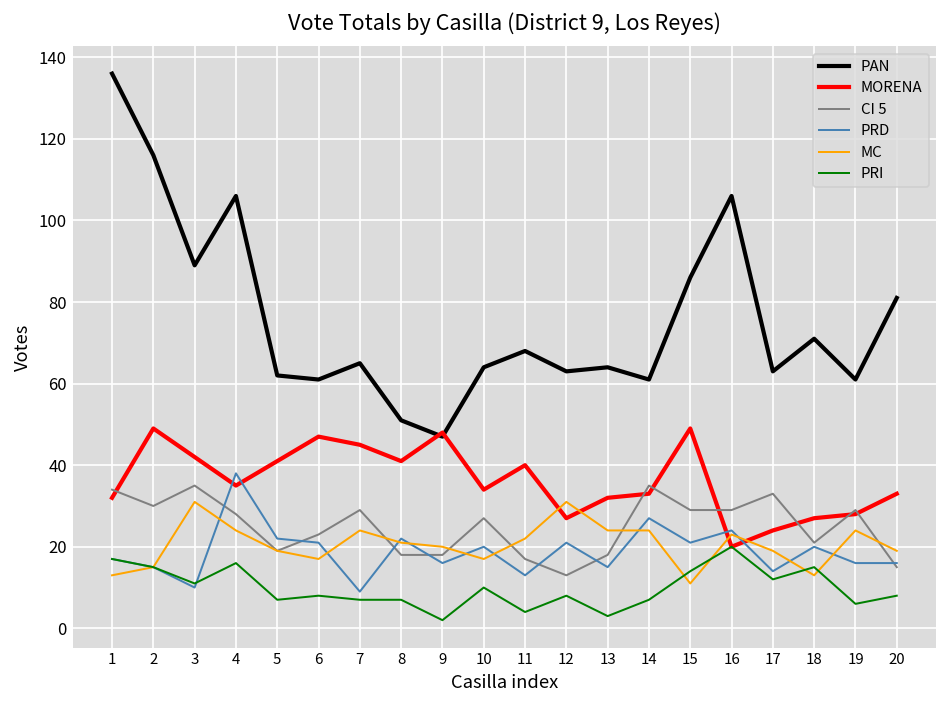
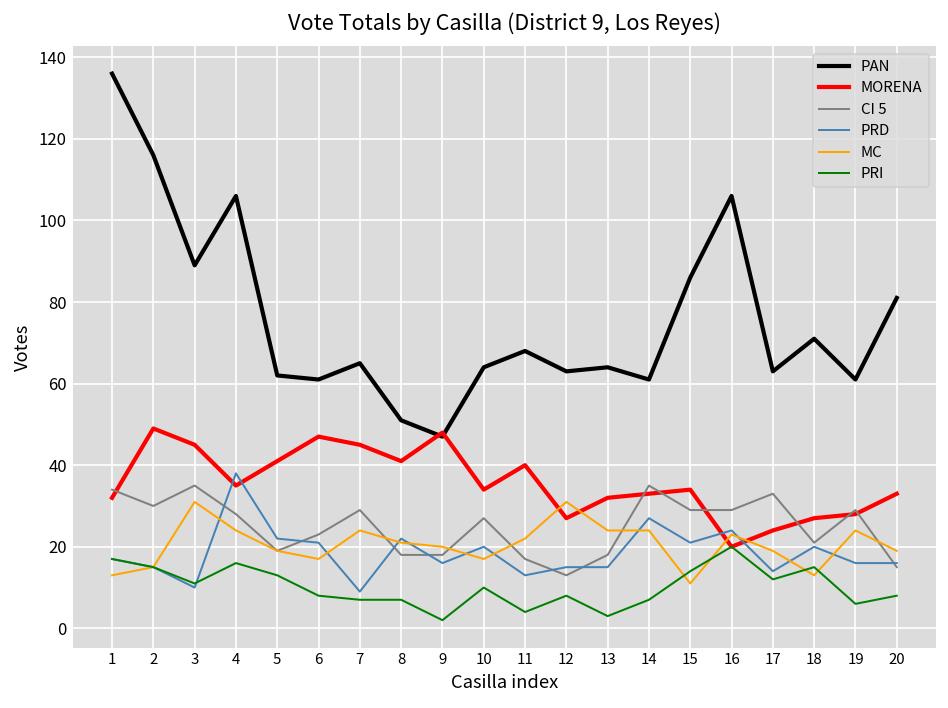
MORENA, 3: 42 -> 45
PRI, 5: 7 -> 13
PRD, 12: 21 -> 15
MORENA, 15: 49 -> 34
